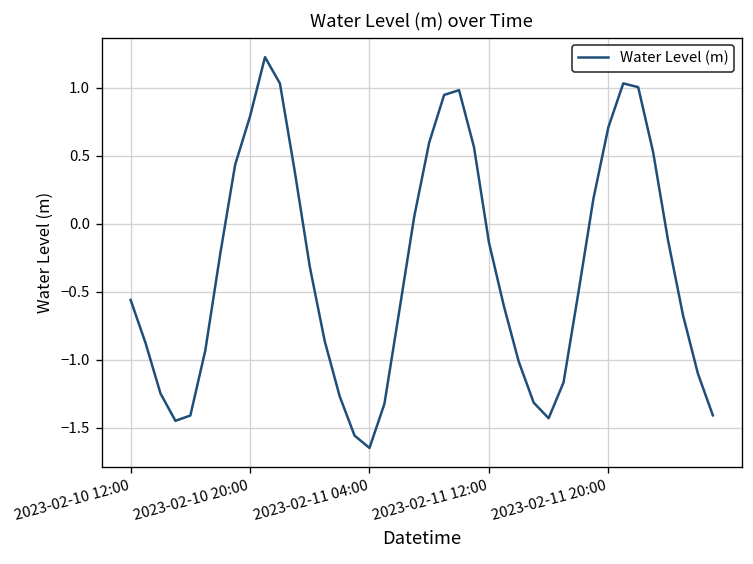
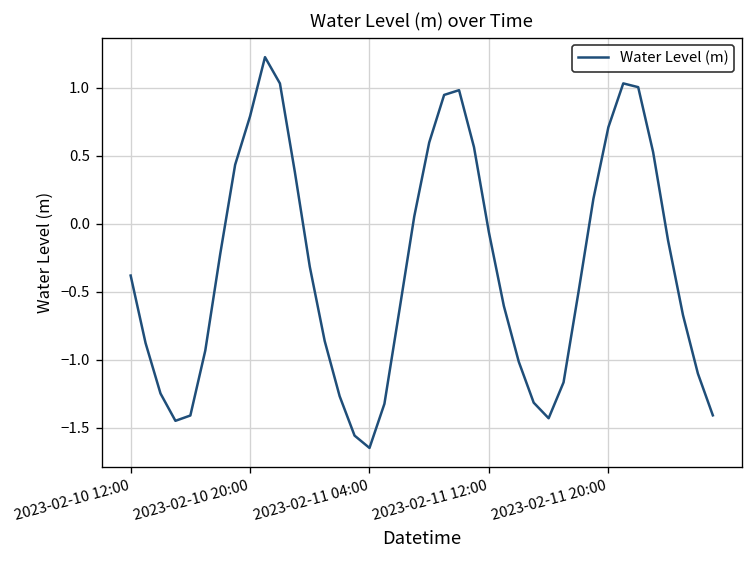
2023-02-10 12:00: -0.56 -> -0.38
2023-02-11 12:00: -0.14 -> -0.06
